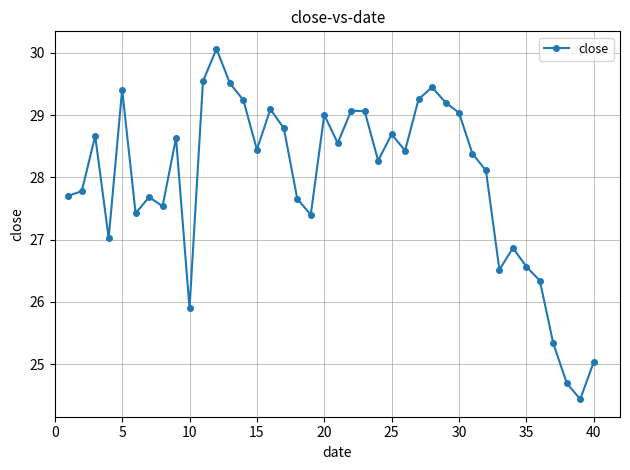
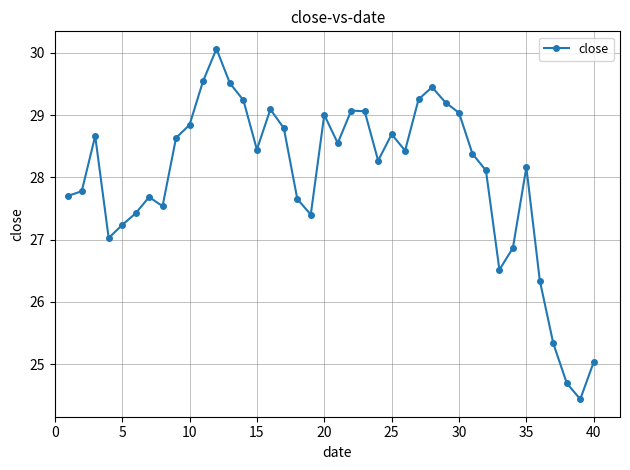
5: 29.4 -> 27.2
10: 25.9 -> 28.8
35: 26.6 -> 28.2
